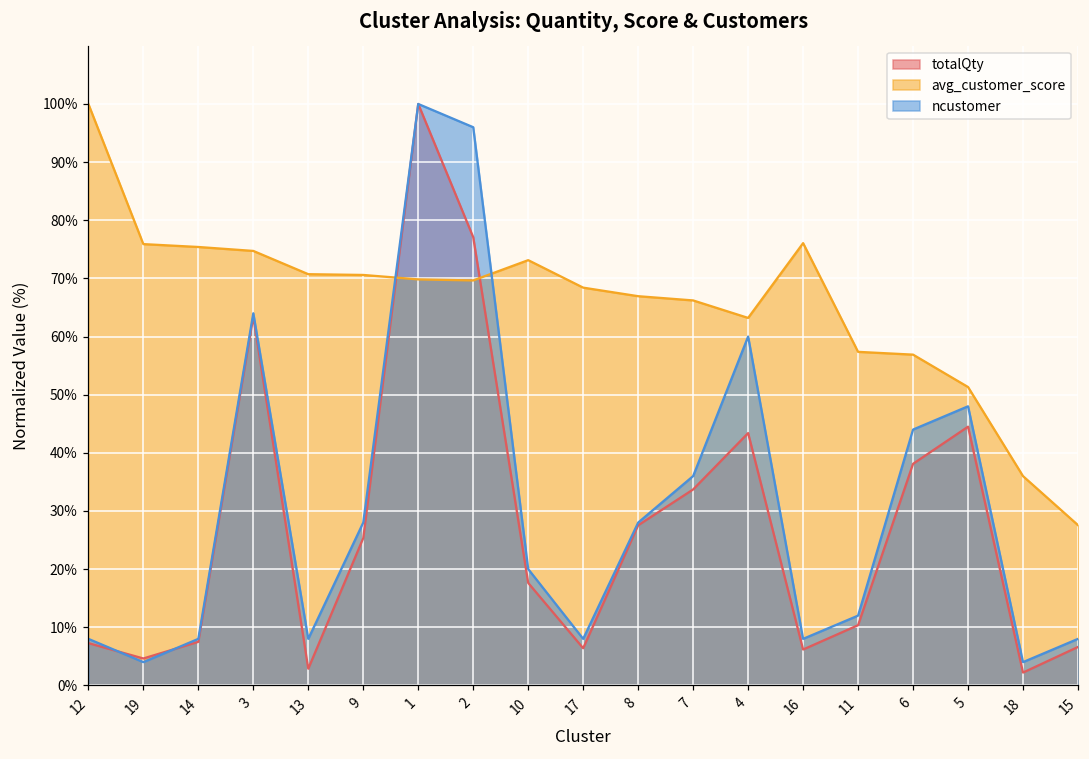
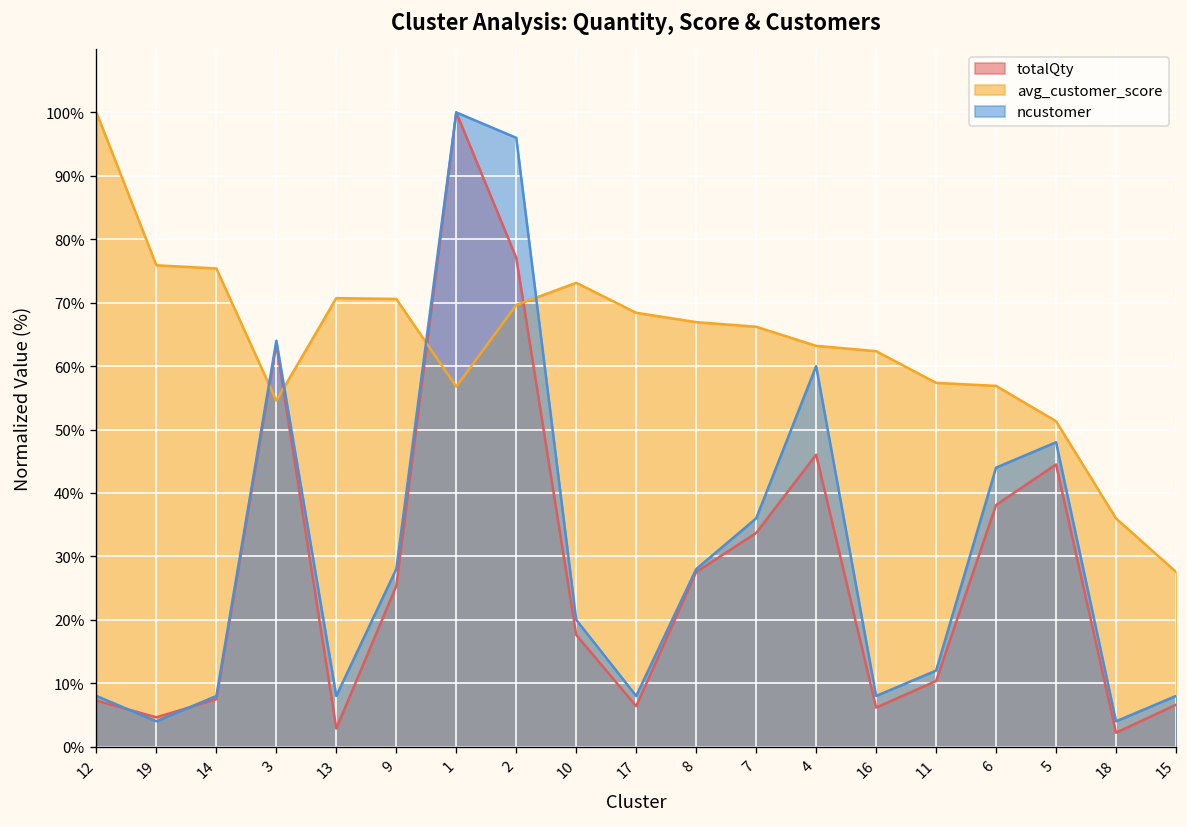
avg_customer_score, 3: 75% -> 55%
avg_customer_score, 1: 70% -> 57%
totalQty, 4: 43% -> 46%
avg_customer_score, 16: 76% -> 62%
